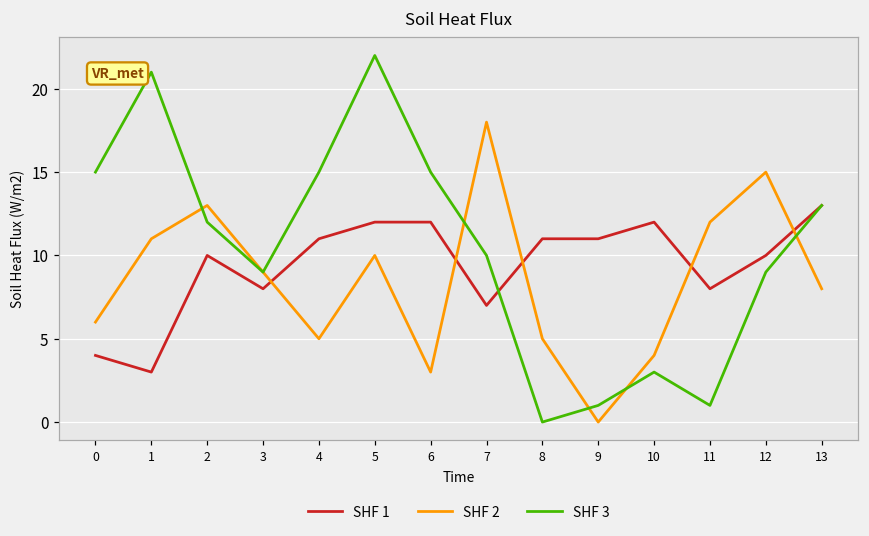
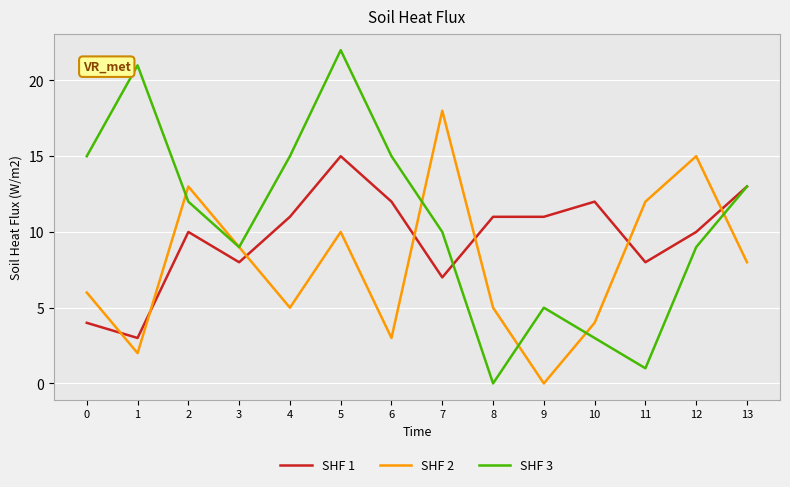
SHF 2, 1: 11 -> 2
SHF 1, 5: 12 -> 15
SHF 3, 9: 1 -> 5
